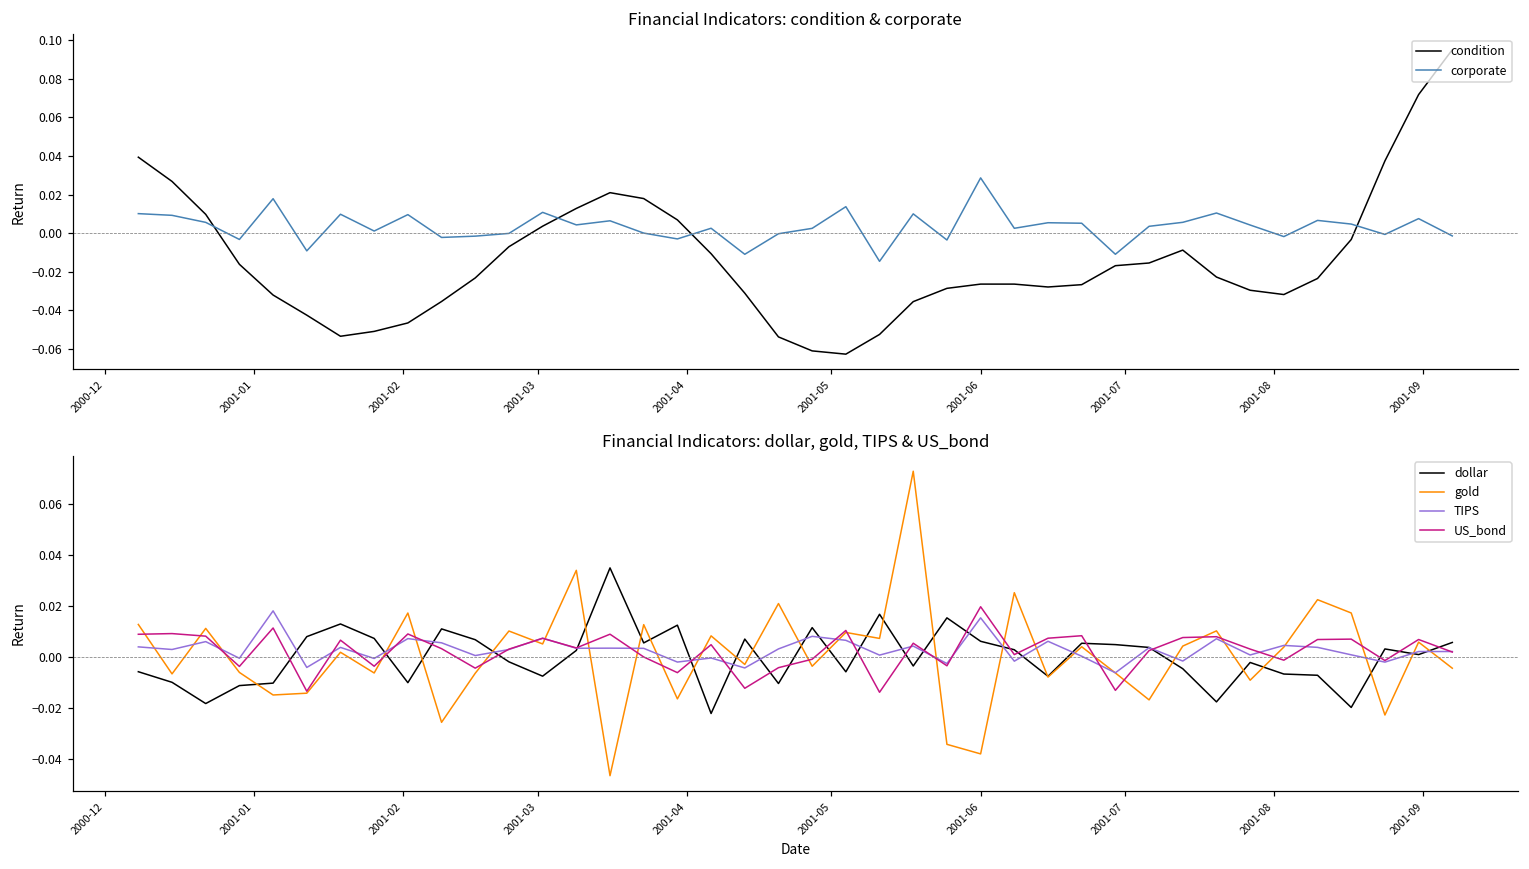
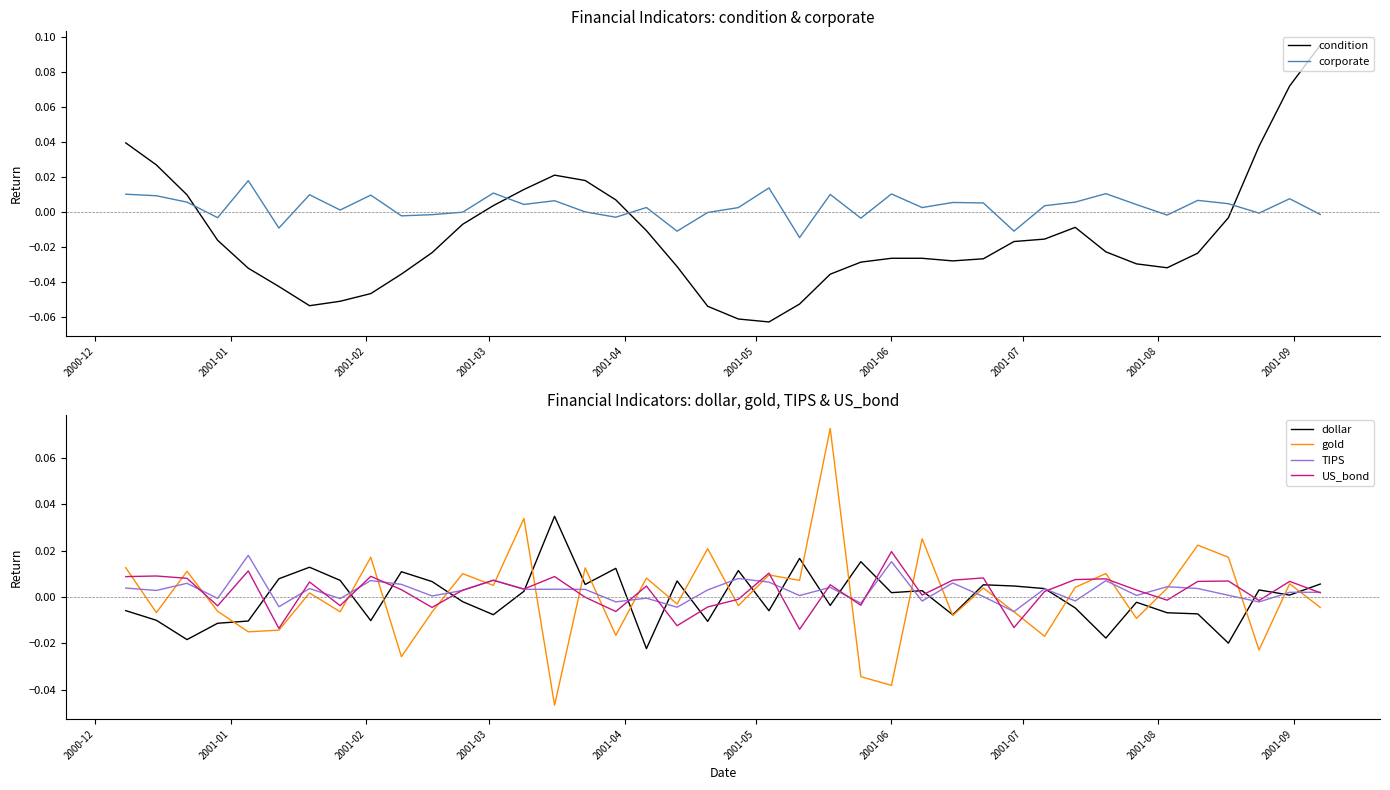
Financial Indicators: condition & corporate, corporate, 2001-06: 0.029 -> 0.010
Financial Indicators: dollar, gold, TIPS & US_bond, dollar, 2001-06: 0.006 -> 0.002
